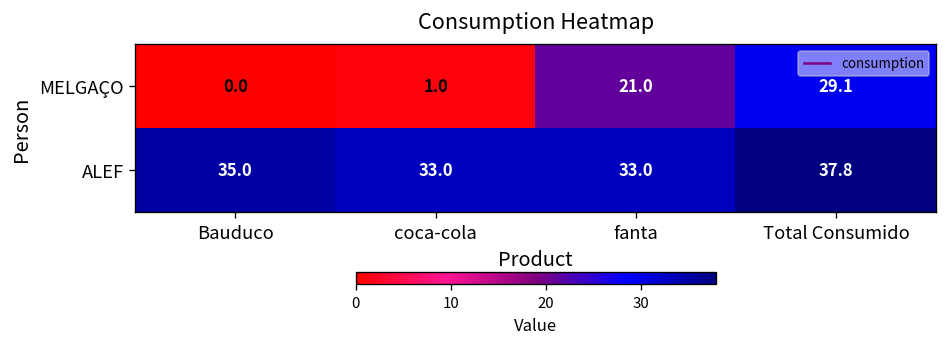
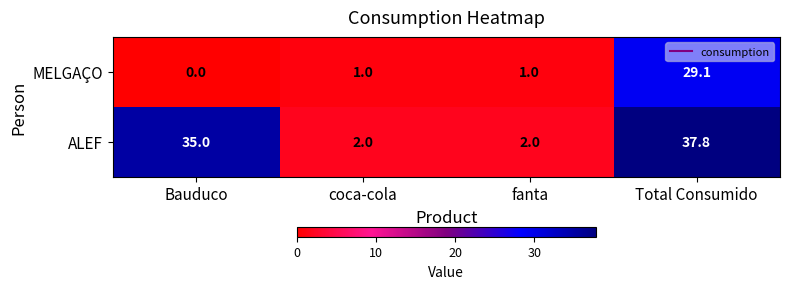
MELGAÇO, fanta: 21.0 -> 1.0
ALEF, coca-cola: 33.0 -> 2.0
ALEF, fanta: 33.0 -> 2.0
